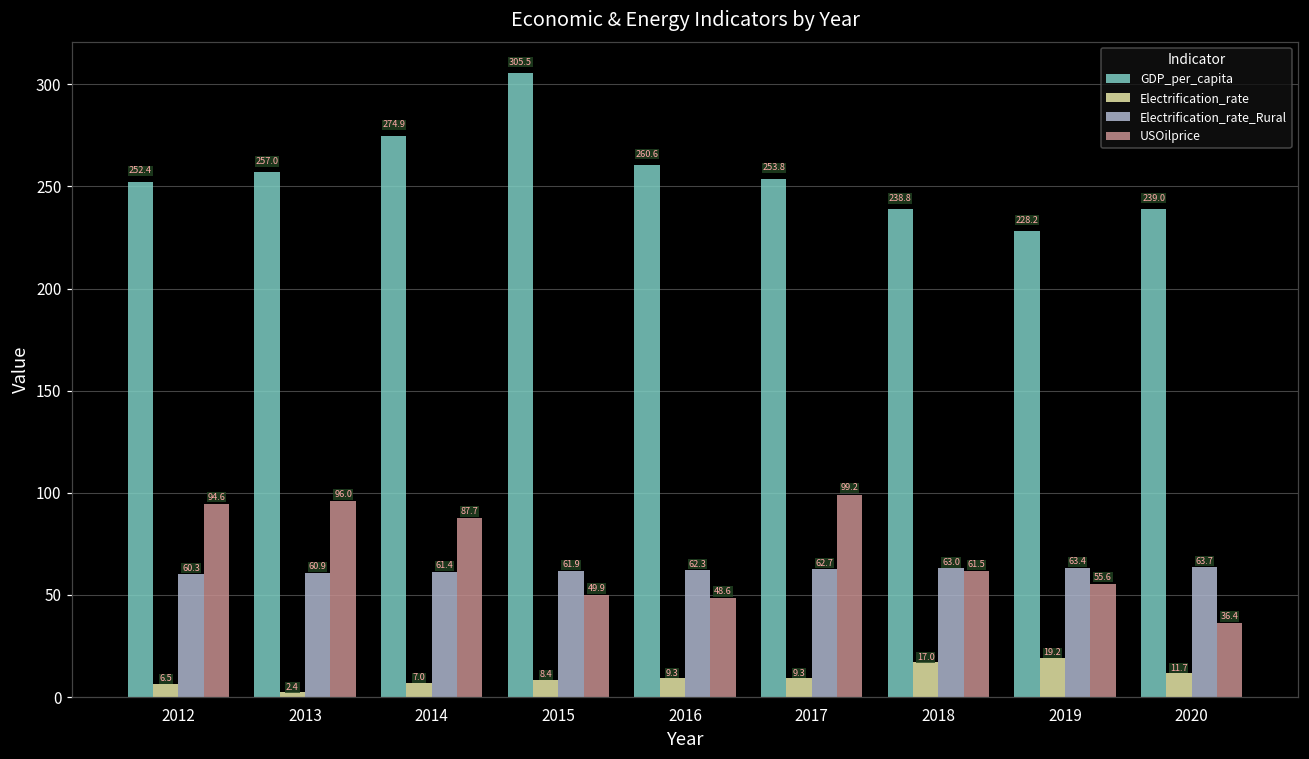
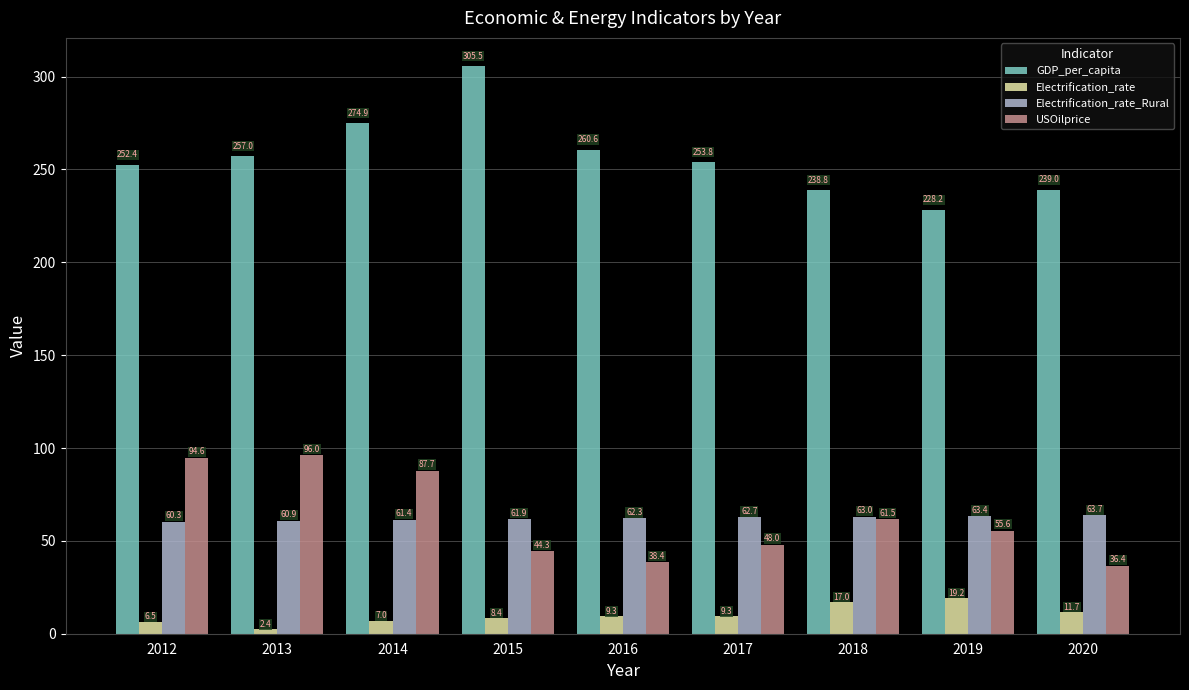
USOilprice, 2015: 49.9 -> 44.3
USOilprice, 2016: 48.6 -> 38.4
USOilprice, 2017: 99.2 -> 48.0
